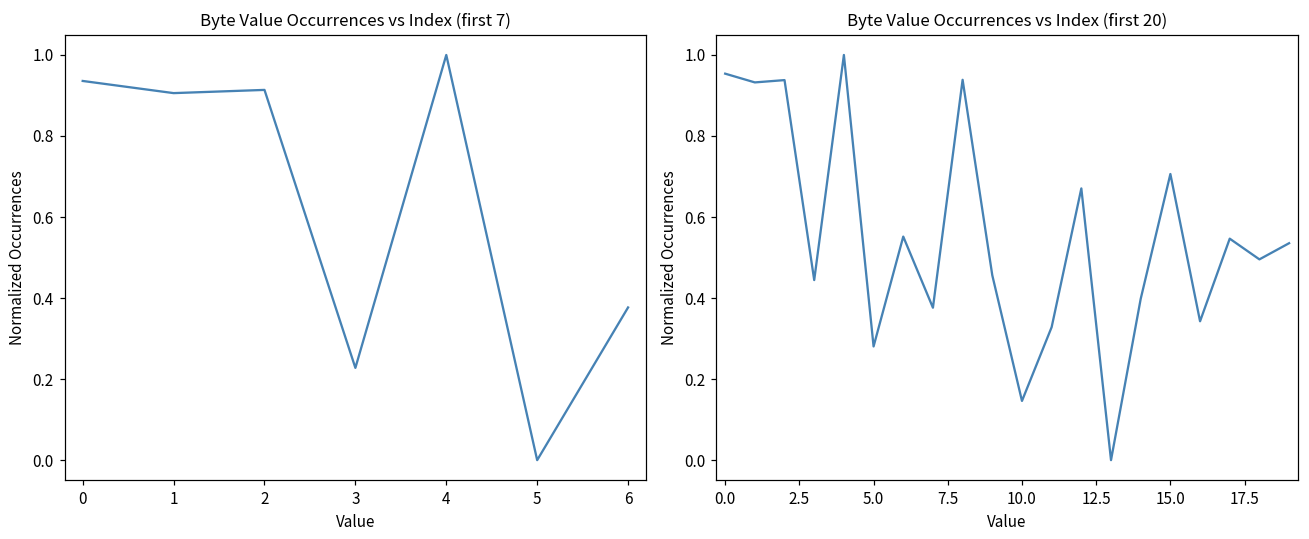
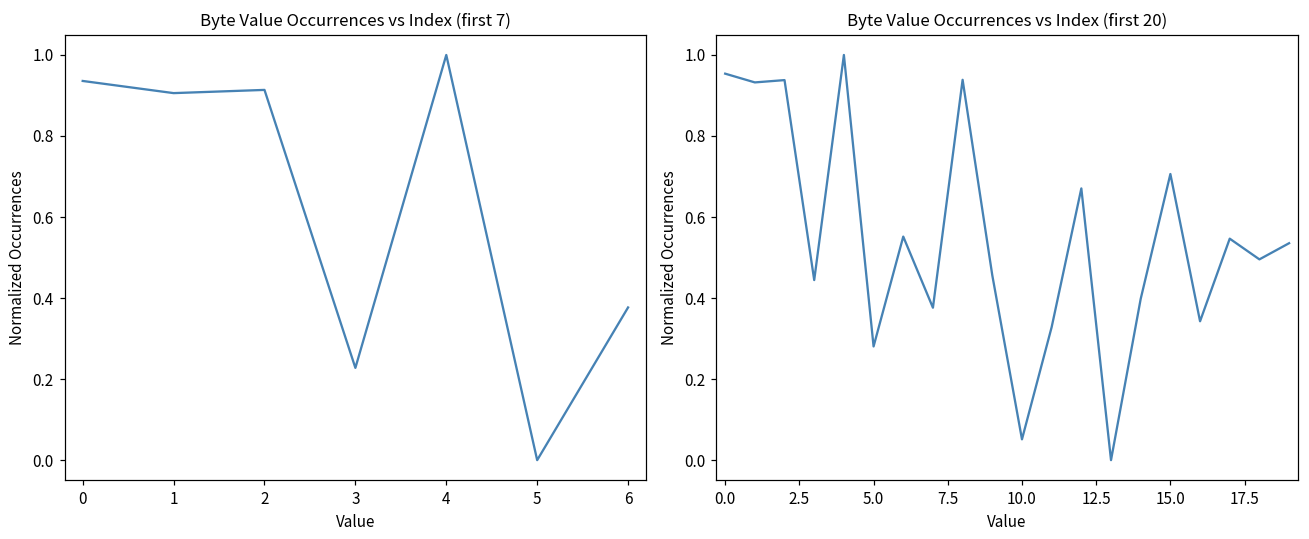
Byte Value Occurrences vs Index (first 20), 10.0: 0.15 -> 0.05
